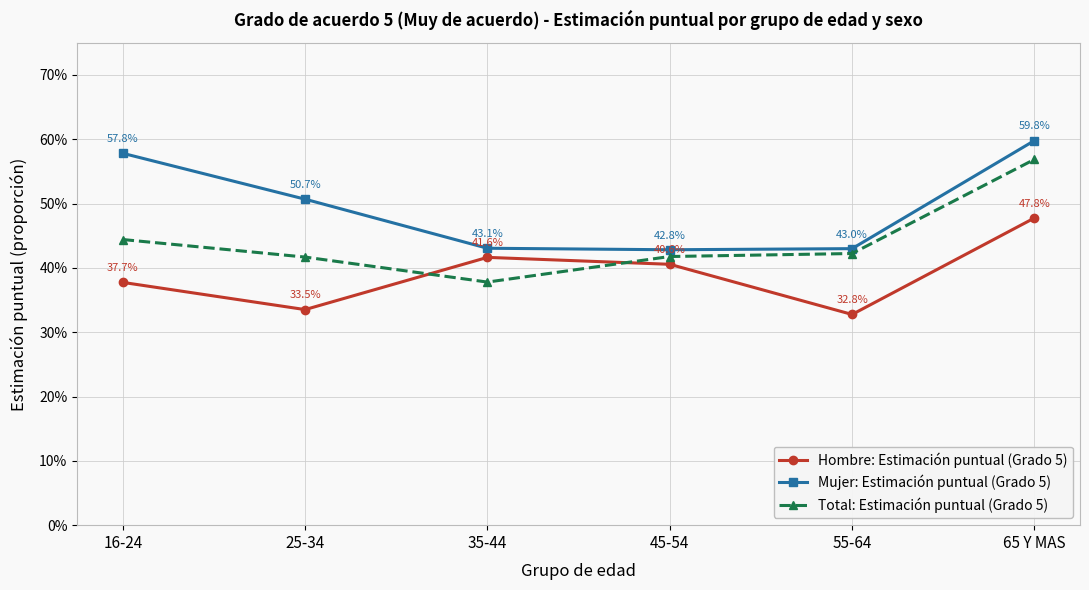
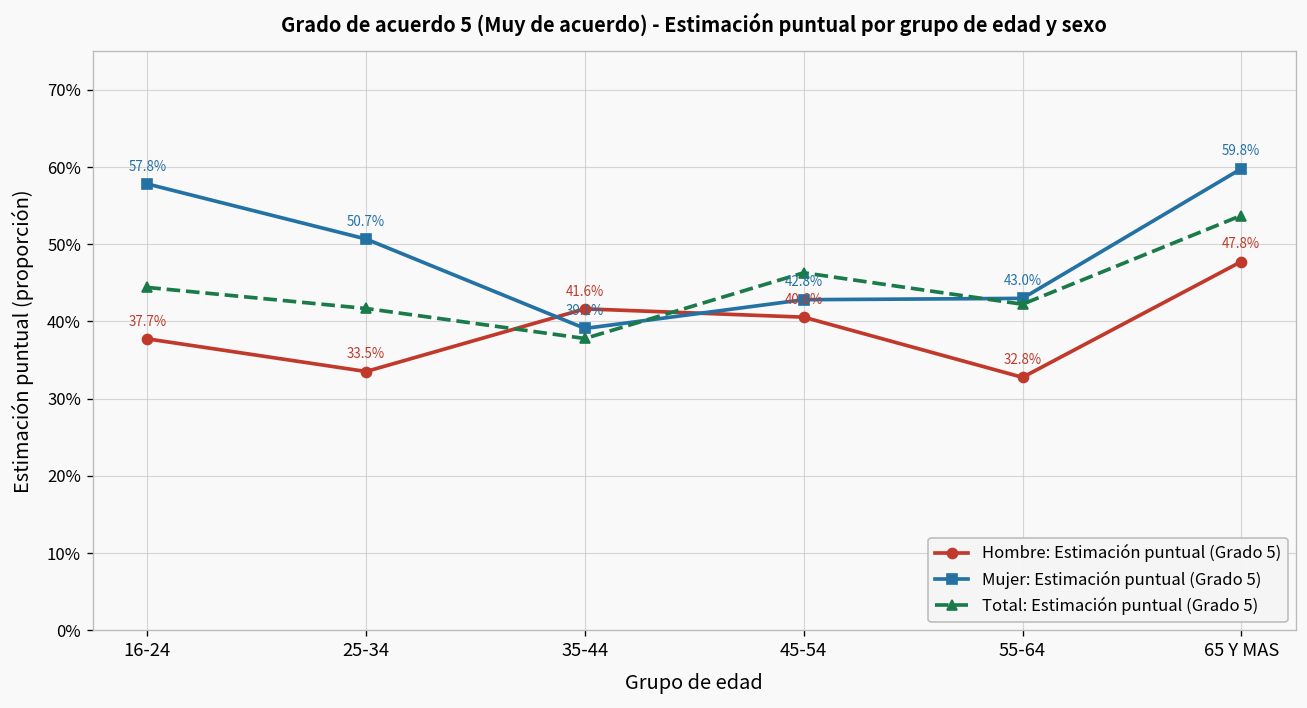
Mujer: Estimación puntual (Grado 5), 35-44: 43.1% -> 39.1%
Total: Estimación puntual (Grado 5), 45-54: 42% -> 46%
Total: Estimación puntual (Grado 5), 65 Y MAS: 57% -> 54%
